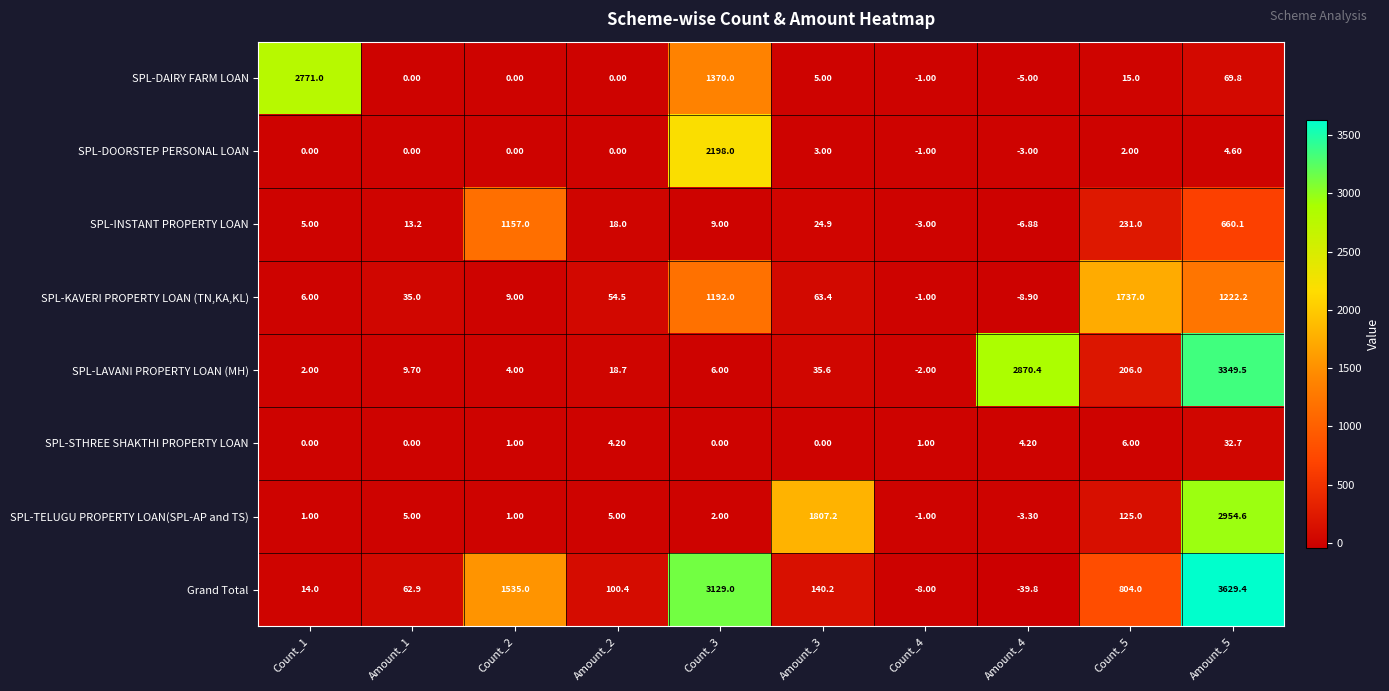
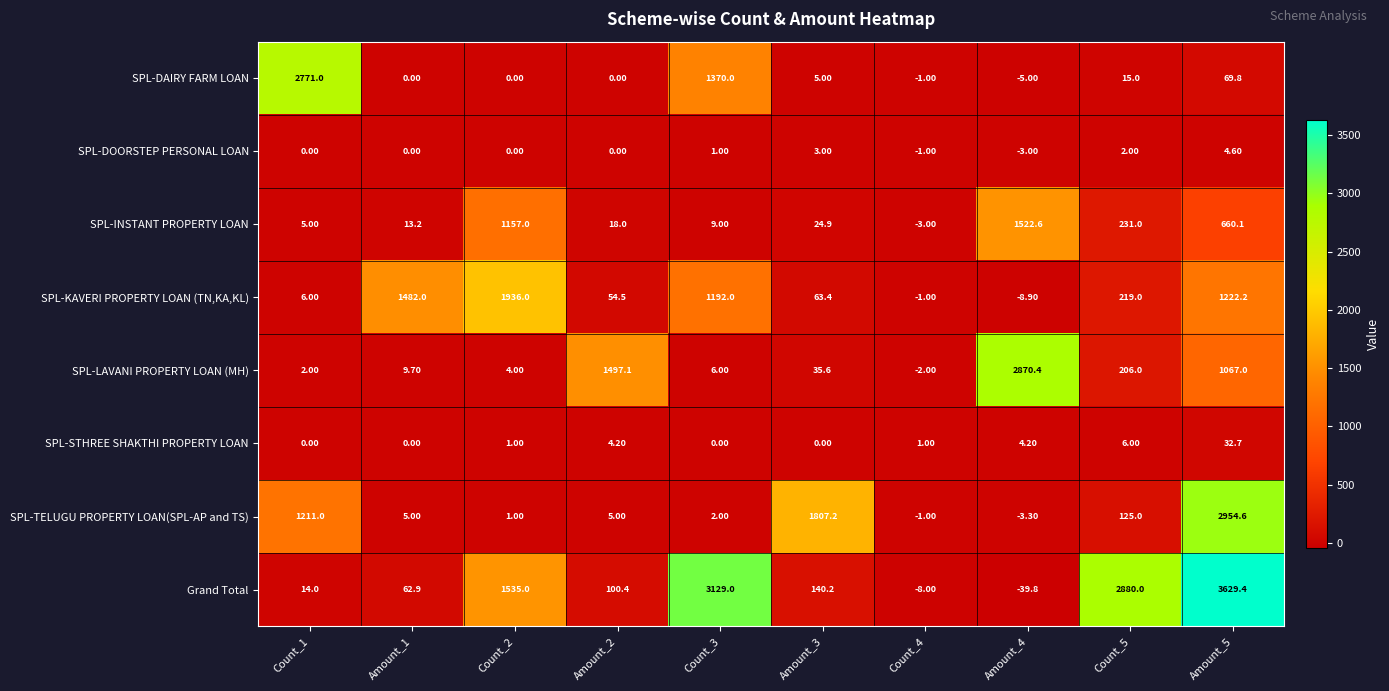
SPL-DOORSTEP PERSONAL LOAN, Count_3: 2198.0 -> 1.00
SPL-INSTANT PROPERTY LOAN, Amount_4: -6.88 -> 1522.6
SPL-KAVERI PROPERTY LOAN (TN,KA,KL), Amount_1: 35.0 -> 1482.0
SPL-KAVERI PROPERTY LOAN (TN,KA,KL), Count_2: 9.00 -> 1936.0
SPL-KAVERI PROPERTY LOAN (TN,KA,KL), Count_5: 1737.0 -> 219.0
SPL-LAVANI PROPERTY LOAN (MH), Amount_2: 18.7 -> 1497.1
SPL-LAVANI PROPERTY LOAN (MH), Amount_5: 3349.5 -> 1067.0
SPL-TELUGU PROPERTY LOAN(SPL-AP and TS), Count_1: 1.00 -> 1211.0
Grand Total, Count_5: 804.0 -> 2880.0
